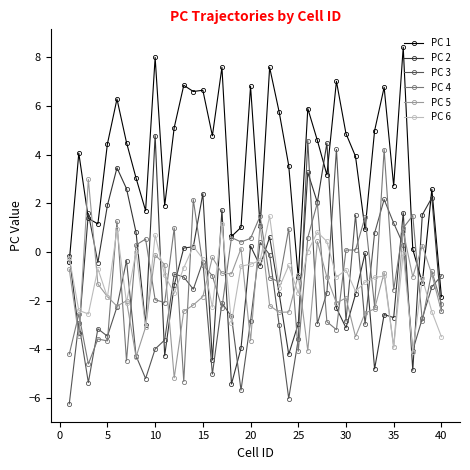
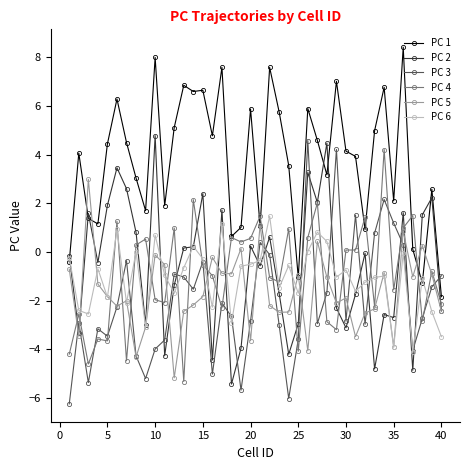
PC 1, 20: 6.8 -> 5.9
PC 1, 30: 4.9 -> 4.1
PC 1, 35: 2.7 -> 2.1
